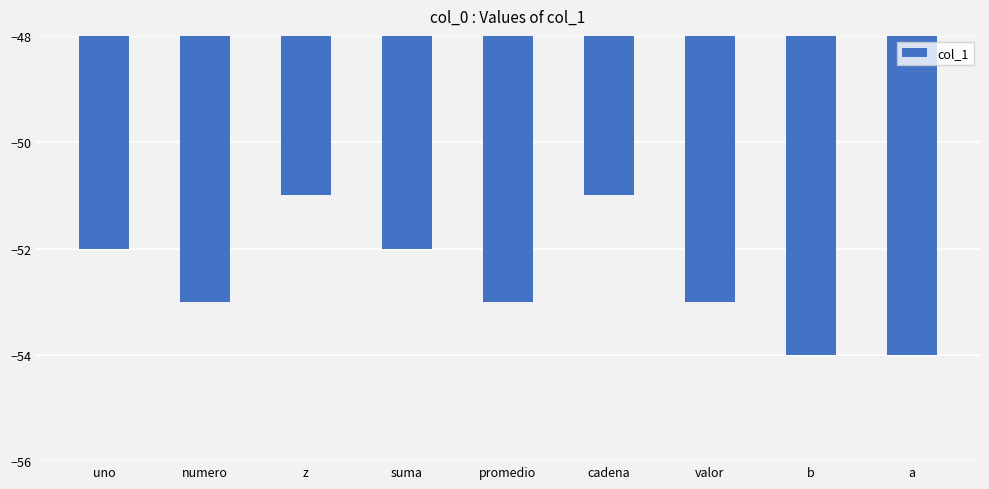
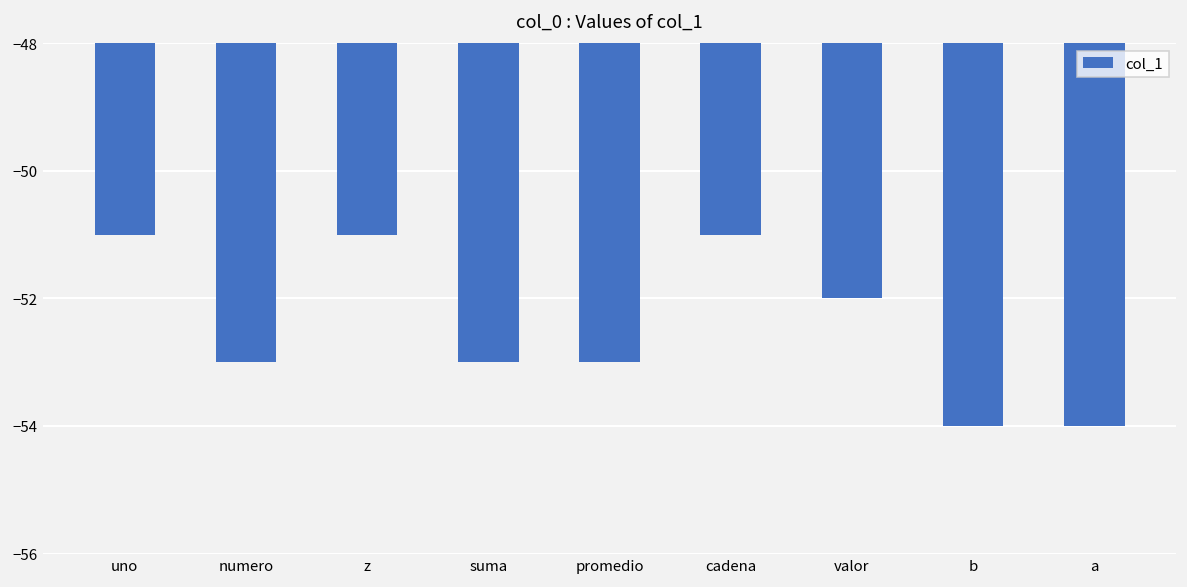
uno: -52 -> -51
suma: -52 -> -53
valor: -53 -> -52
